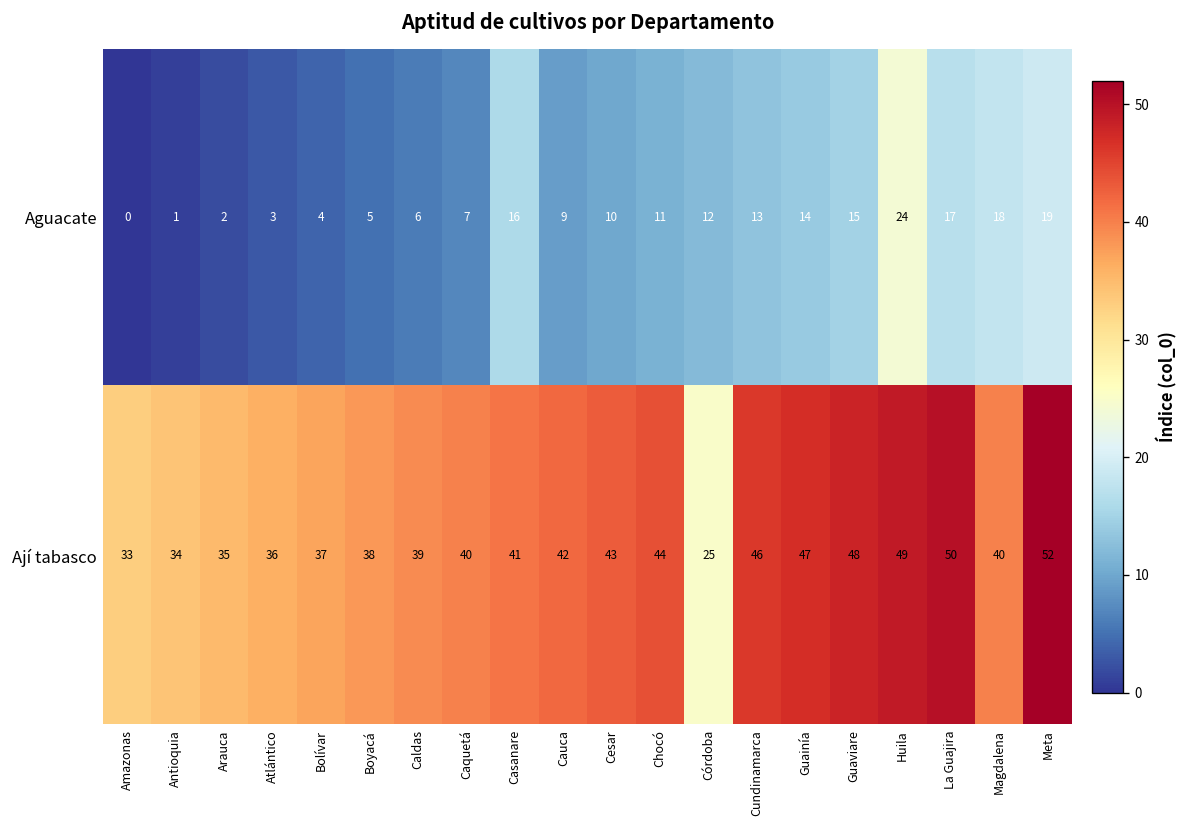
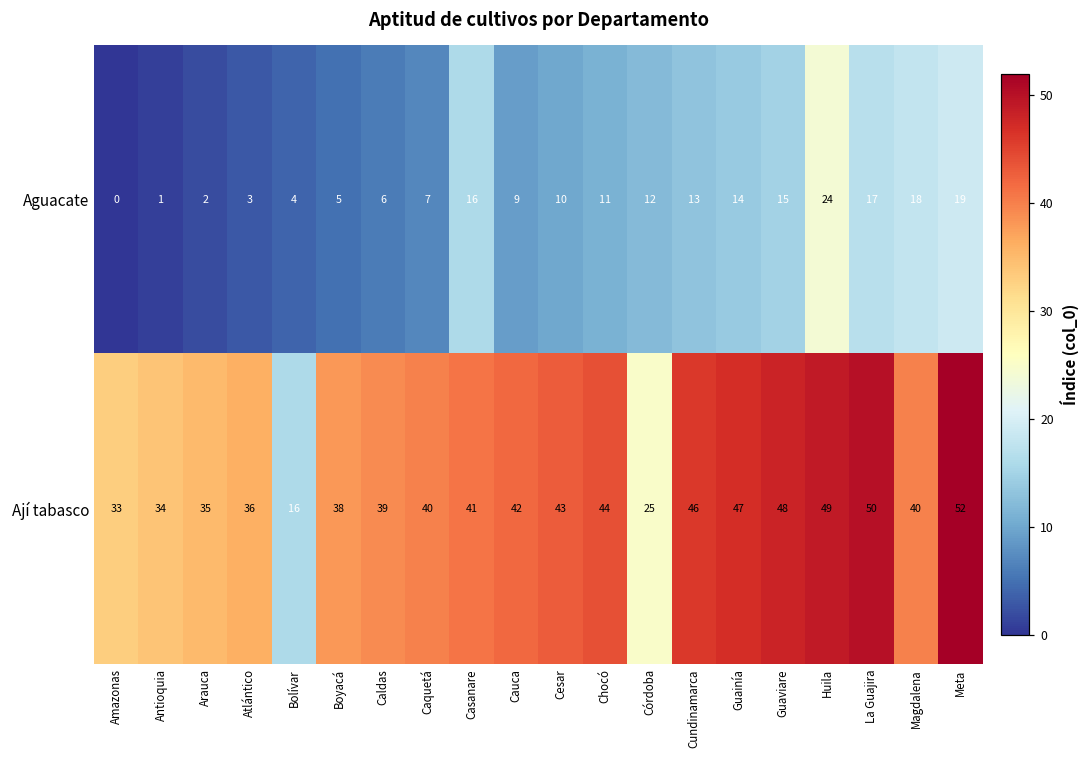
Ají tabasco, Bolívar: 37 -> 16
